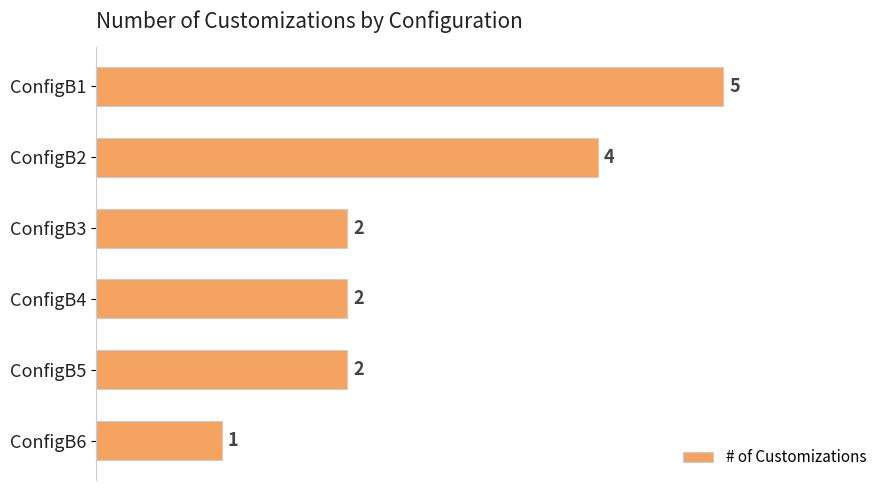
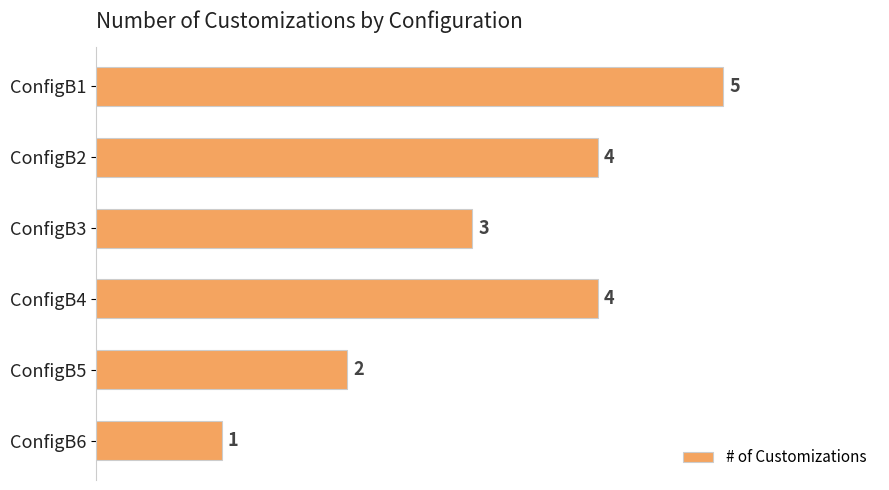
ConfigB3: 2 -> 3
ConfigB4: 2 -> 4
